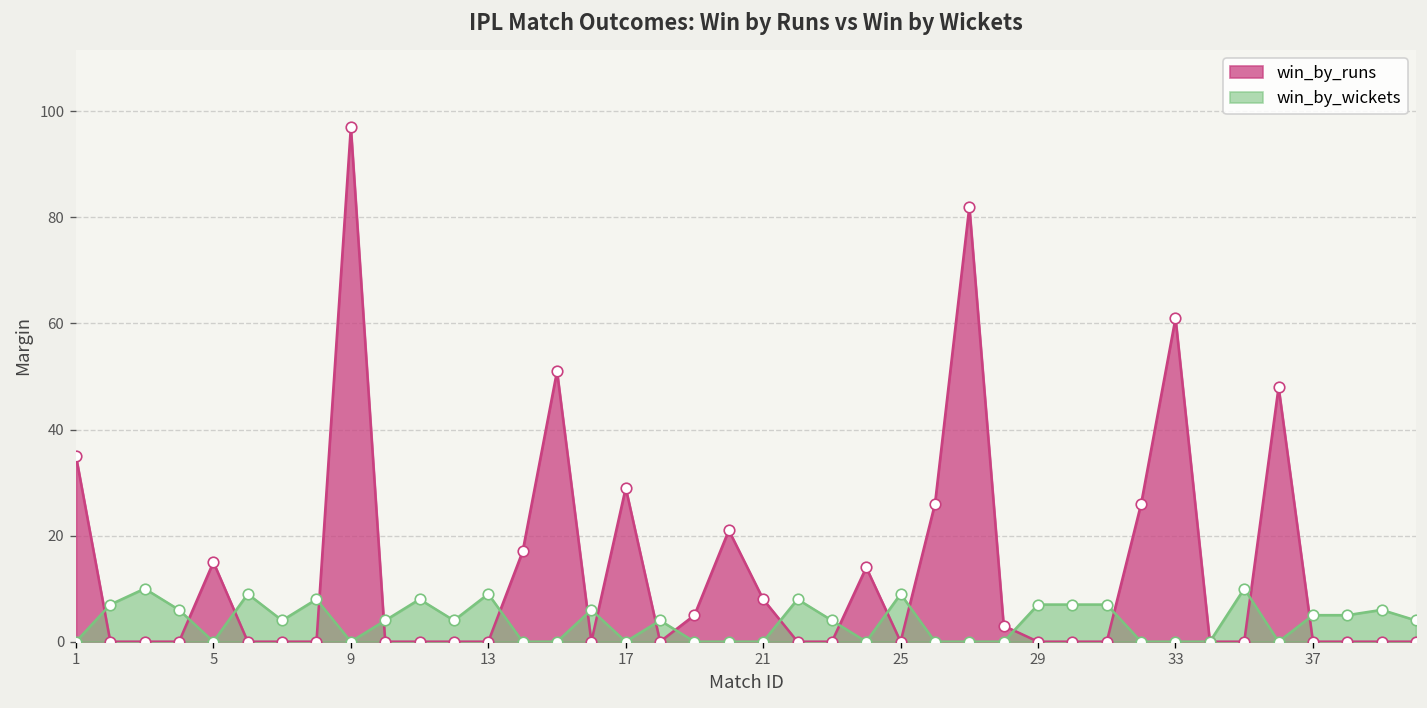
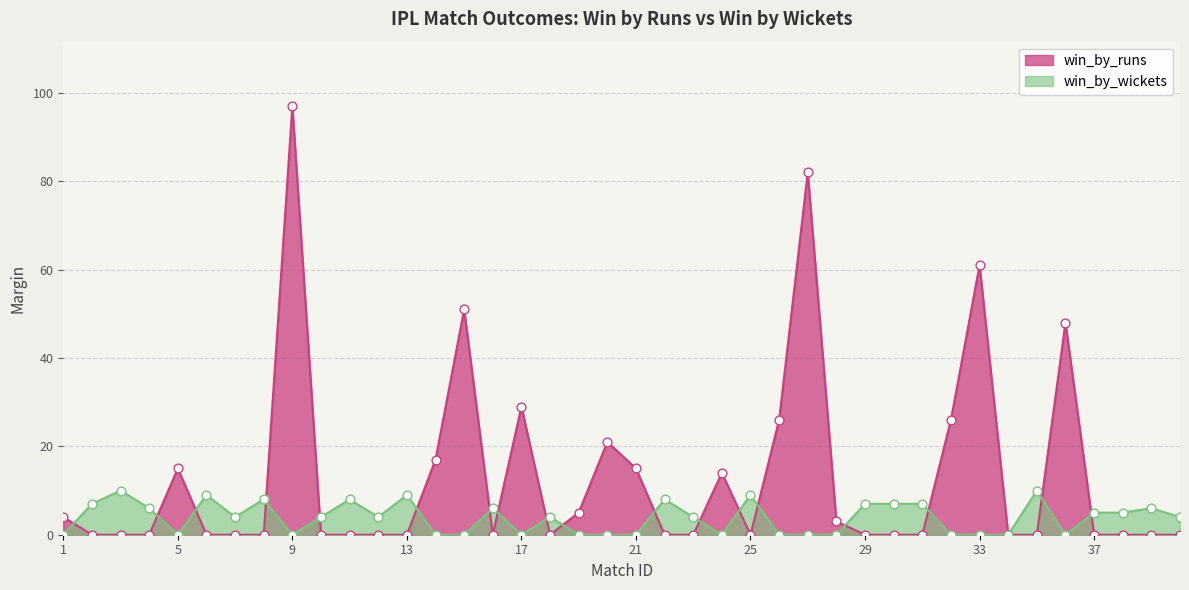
win_by_runs, 1: 35 -> 4
win_by_runs, 21: 8 -> 15
